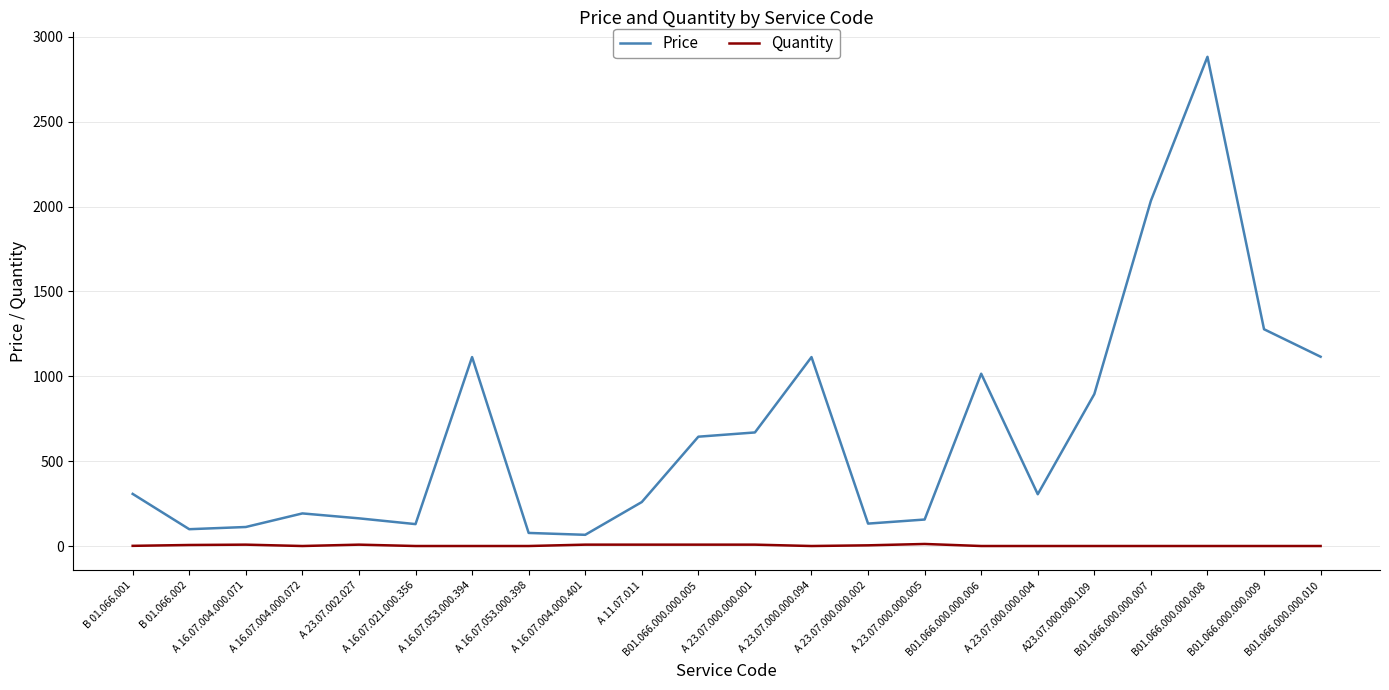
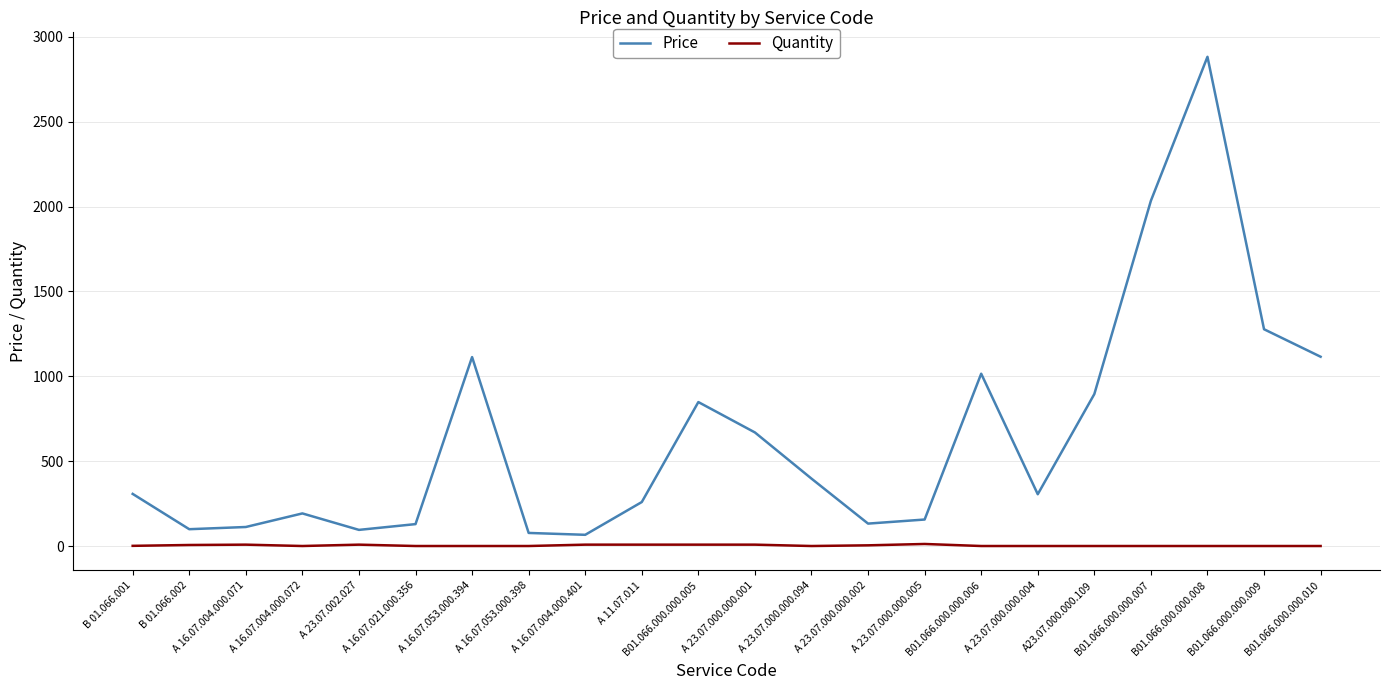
Price, А 23.07.002.027: 160 -> 100
Price, В01.066.000.000.005: 640 -> 850
Price, А 23.07.000.000.094: 1110 -> 400
